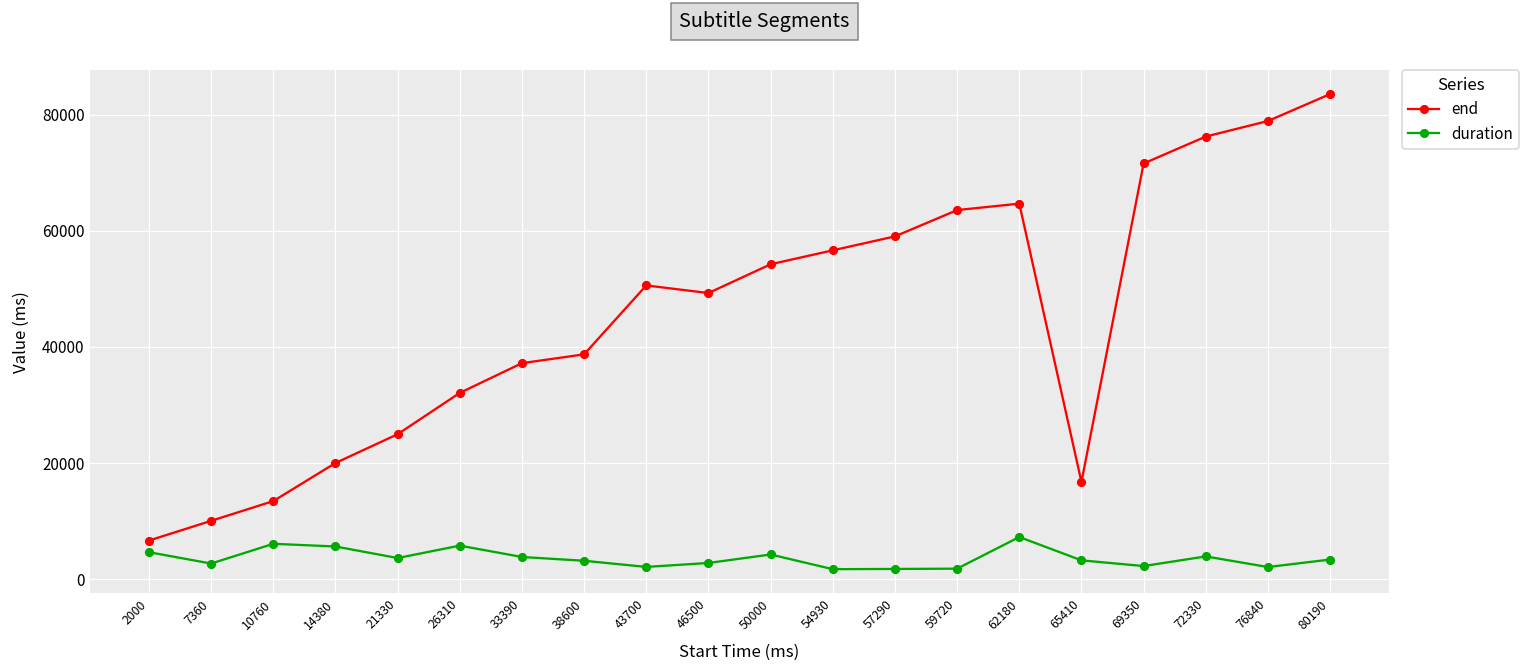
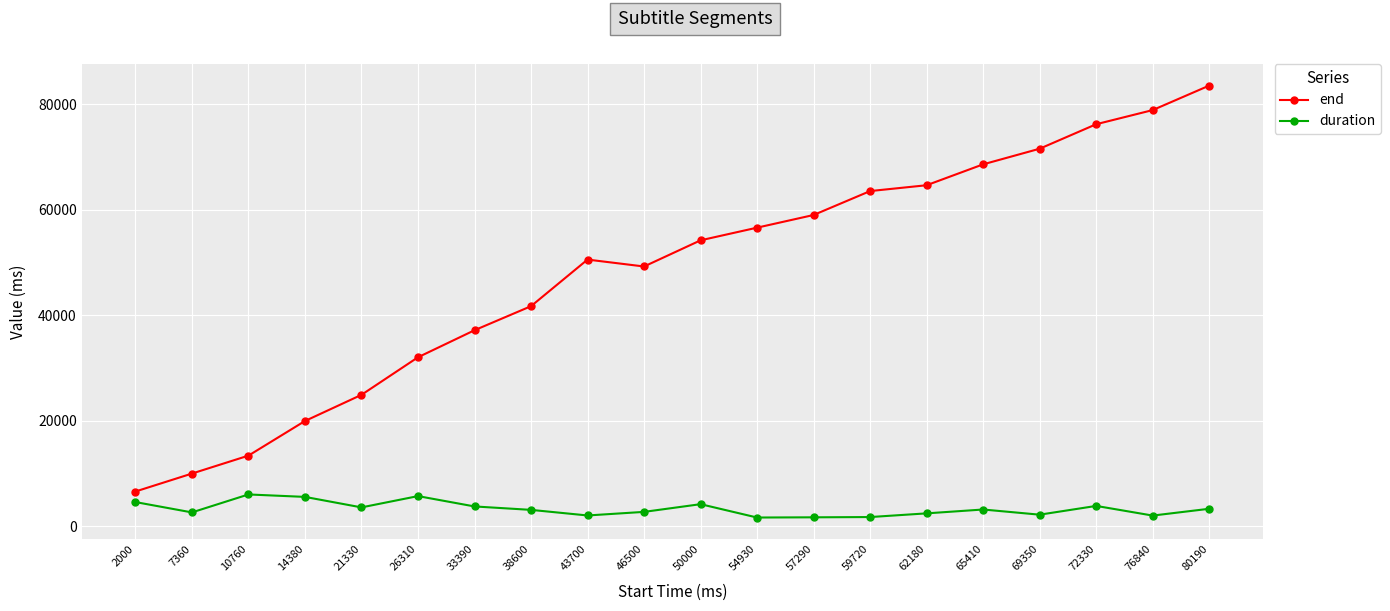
end, 38600: 39000 -> 42000
duration, 62180: 7000 -> 2000
end, 65410: 17000 -> 69000
